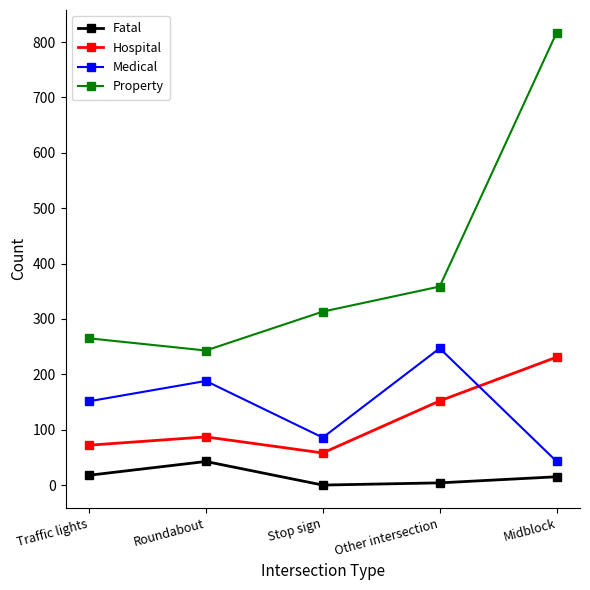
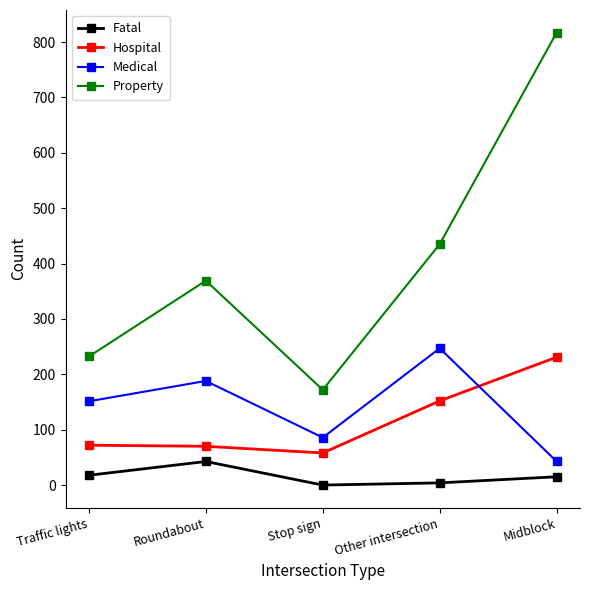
Property, Traffic lights: 270 -> 230
Hospital, Roundabout: 90 -> 70
Property, Roundabout: 240 -> 370
Property, Stop sign: 310 -> 170
Property, Other intersection: 360 -> 440
